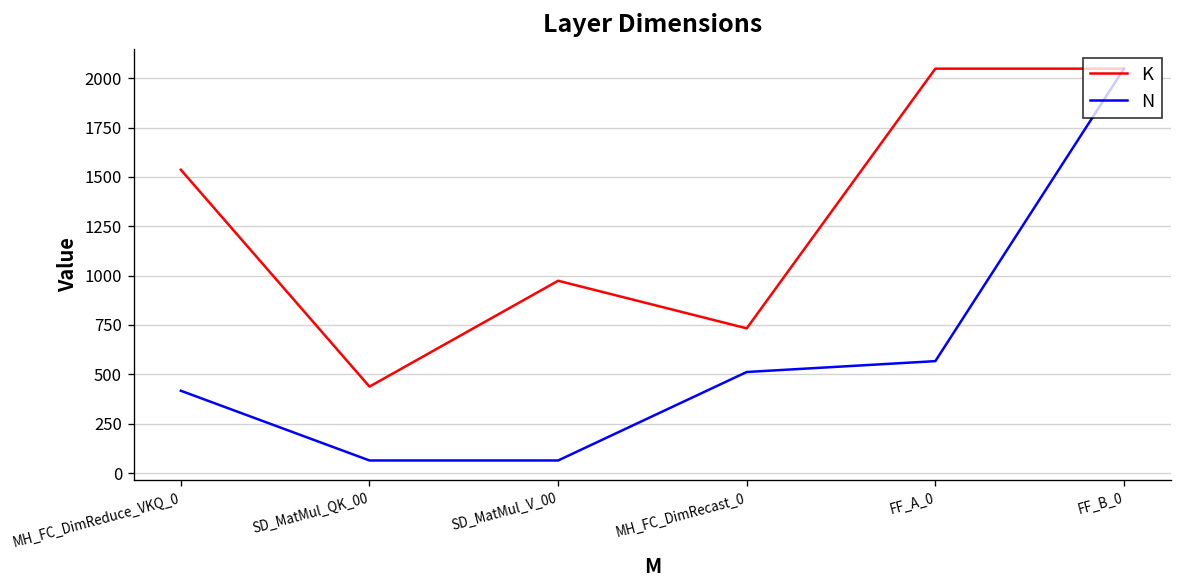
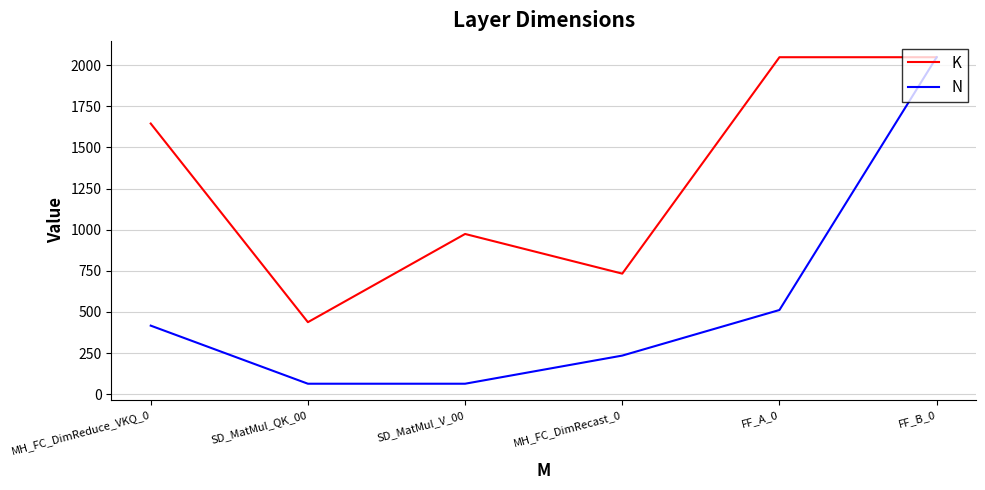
K, MH_FC_DimReduce_VKQ_0: 1540 -> 1650
N, MH_FC_DimRecast_0: 510 -> 240
N, FF_A_0: 570 -> 510
